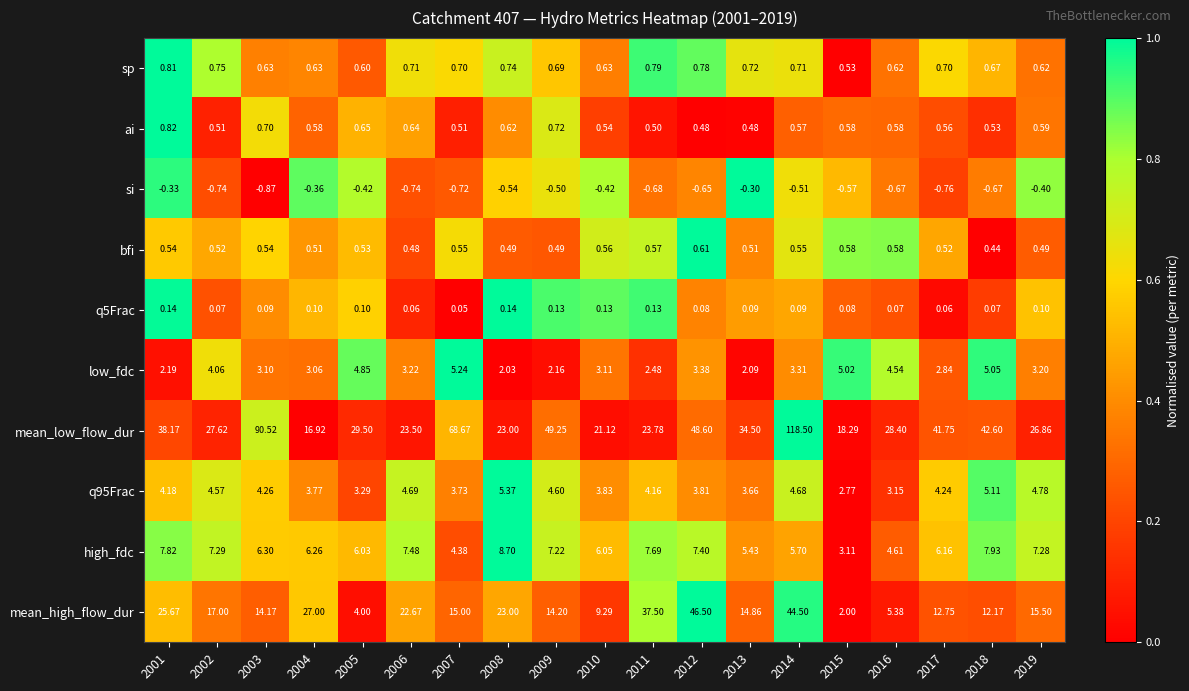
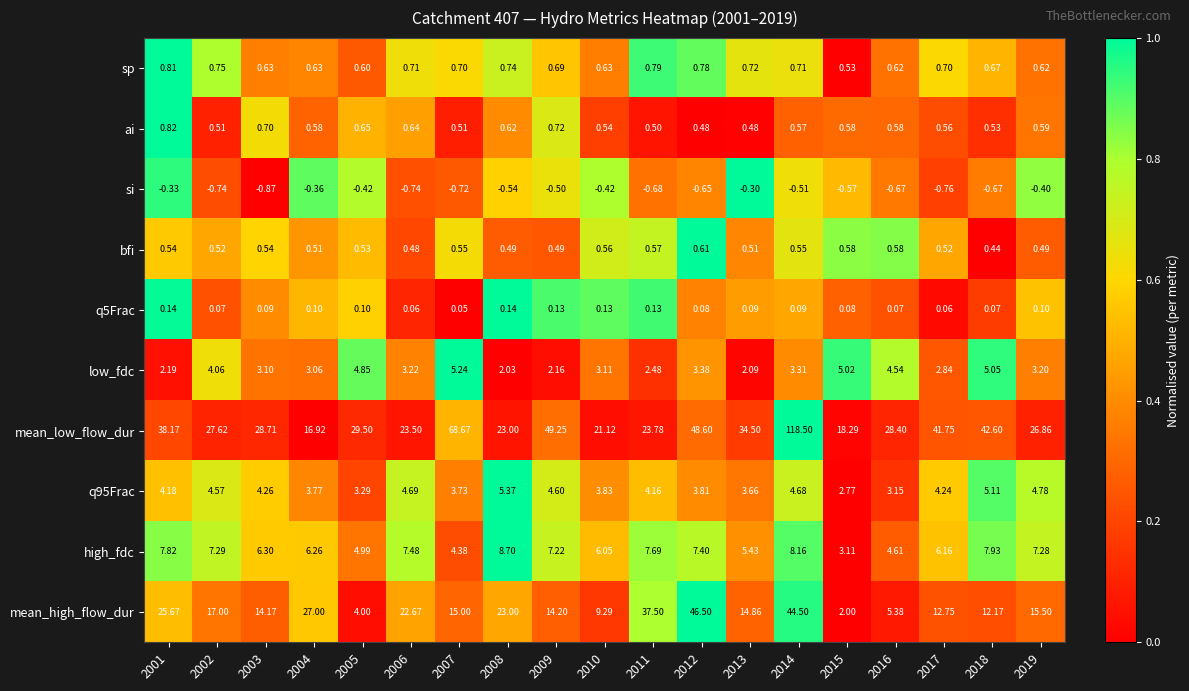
mean_low_flow_dur, 2003: 90.52 -> 28.71
high_fdc, 2005: 6.03 -> 4.99
high_fdc, 2014: 5.70 -> 8.16
